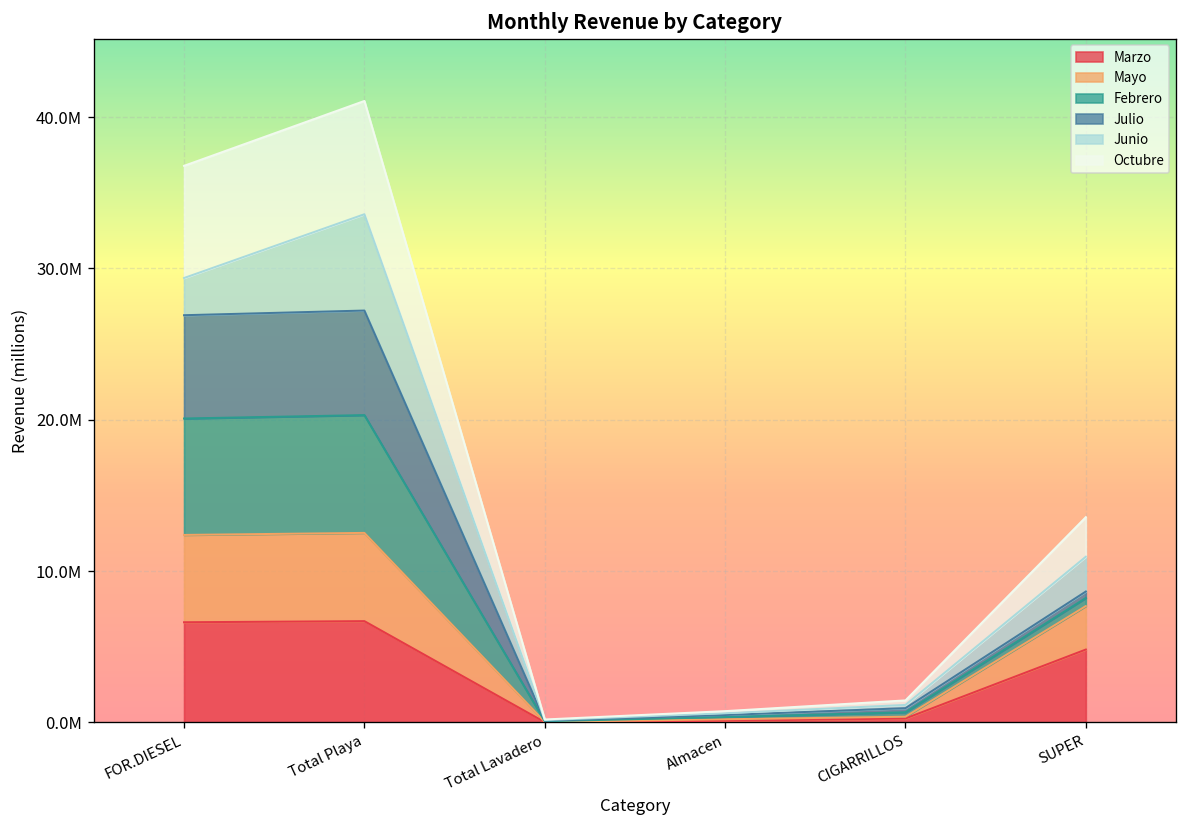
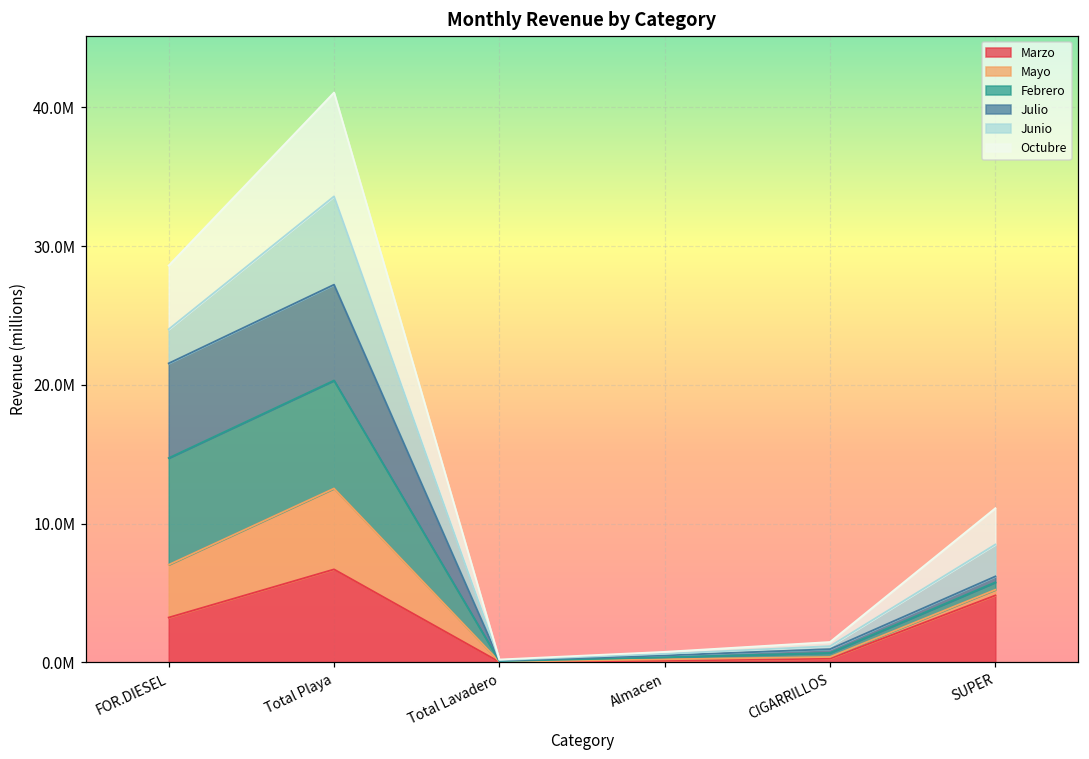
Marzo, FOR.DIESEL: 6600000 -> 3200000
Mayo, FOR.DIESEL: 5800000 -> 3800000
Octubre, FOR.DIESEL: 7400000 -> 4600000
Mayo, SUPER: 2900000 -> 400000
